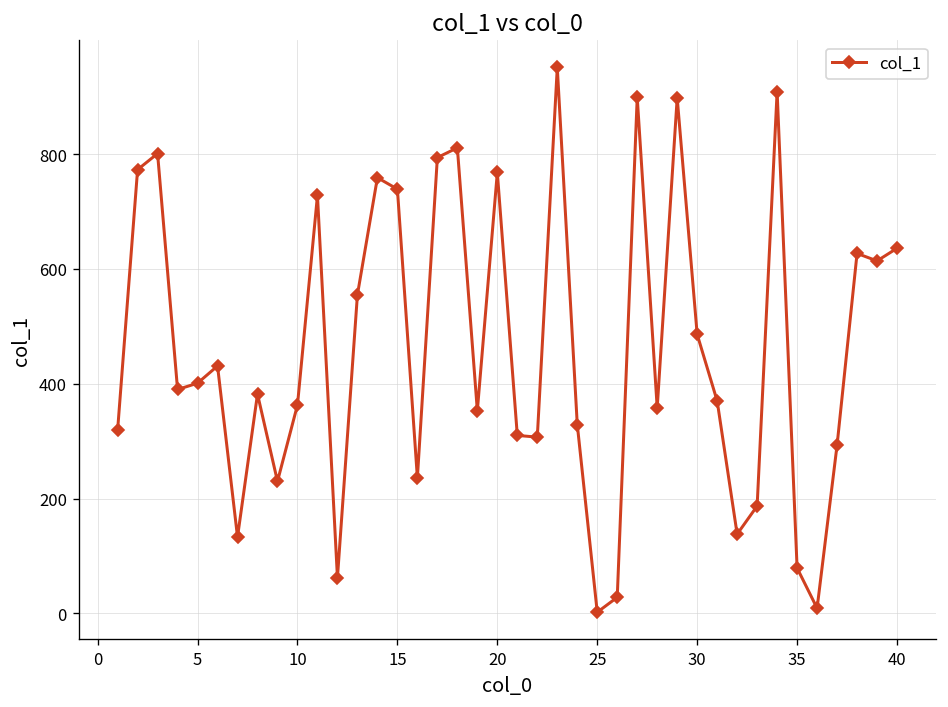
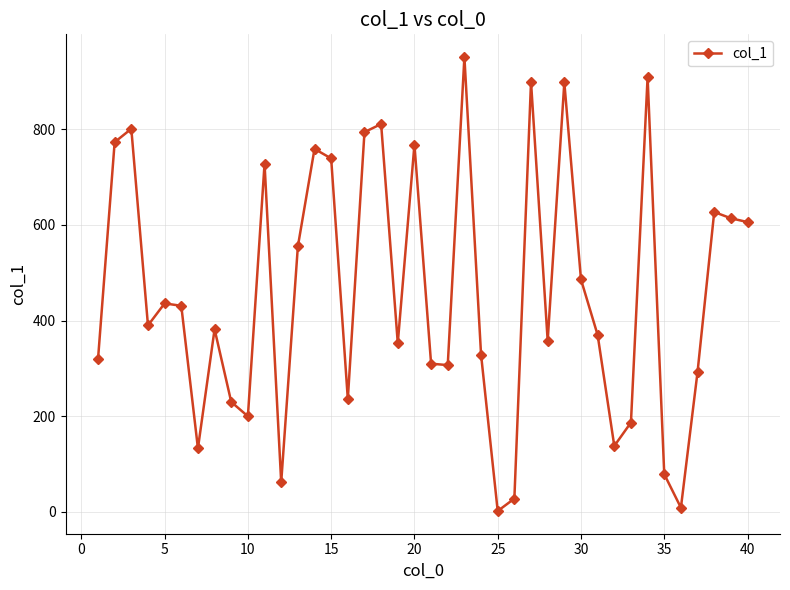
5: 400 -> 440
10: 360 -> 200
40: 640 -> 610
